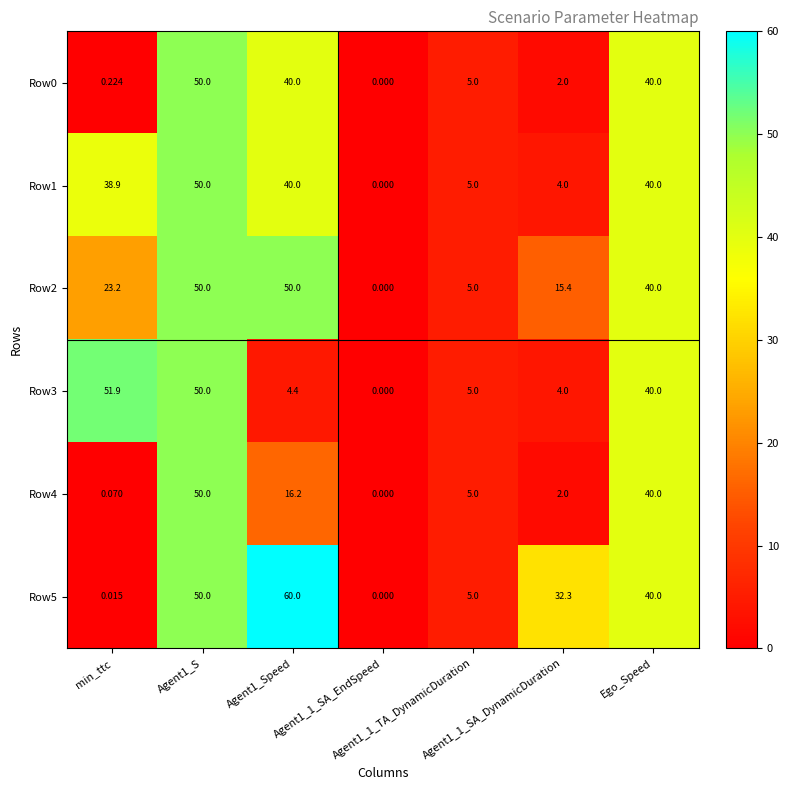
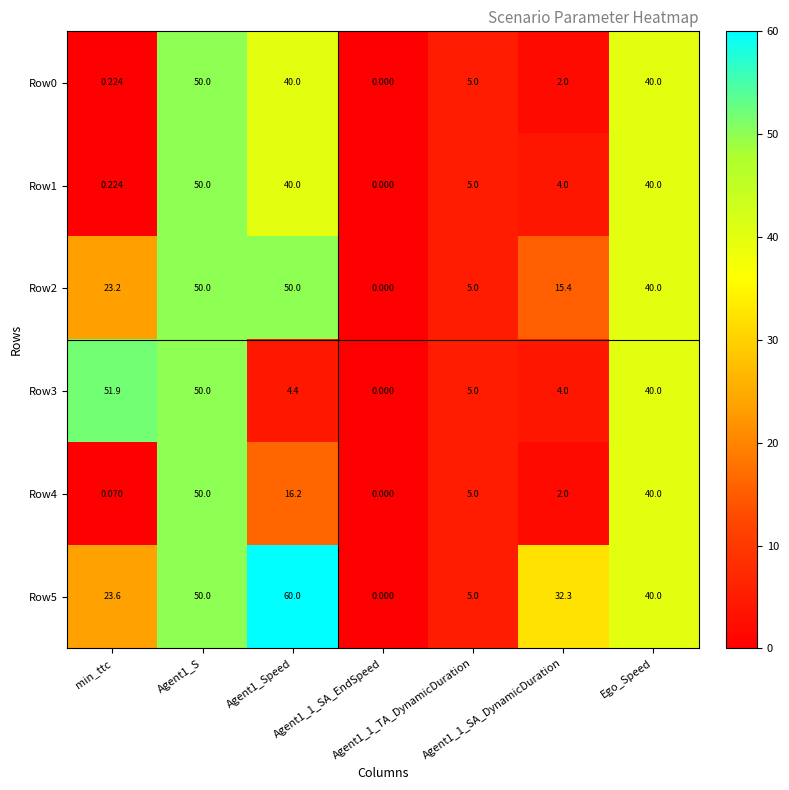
Row1, min_ttc: 38.9 -> 0.224
Row5, min_ttc: 0.015 -> 23.6
